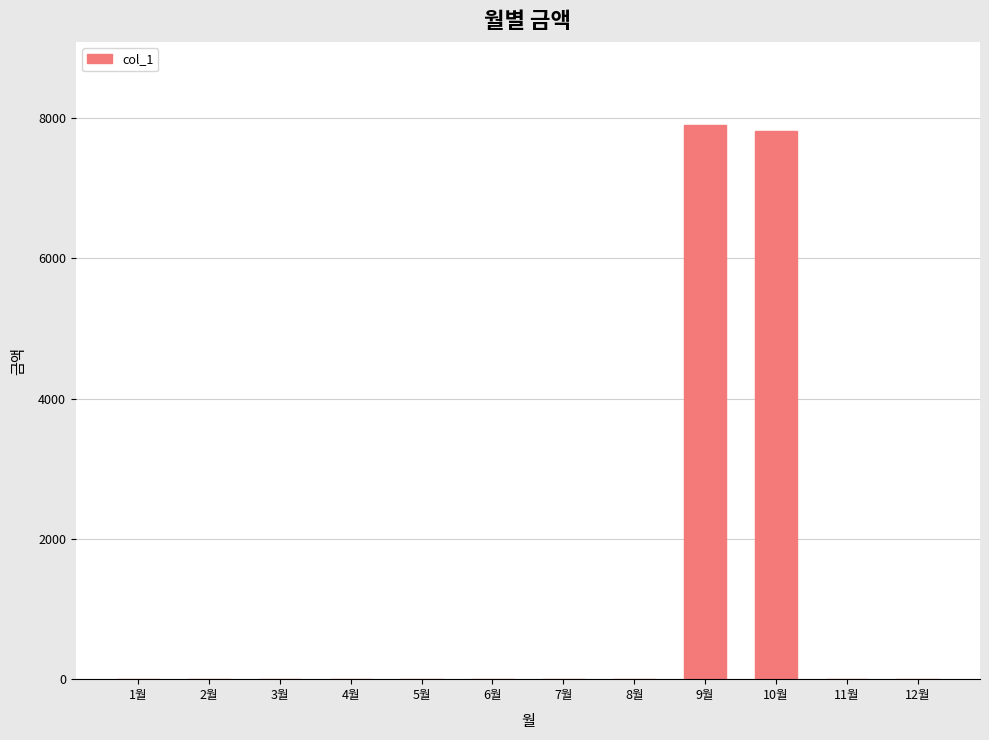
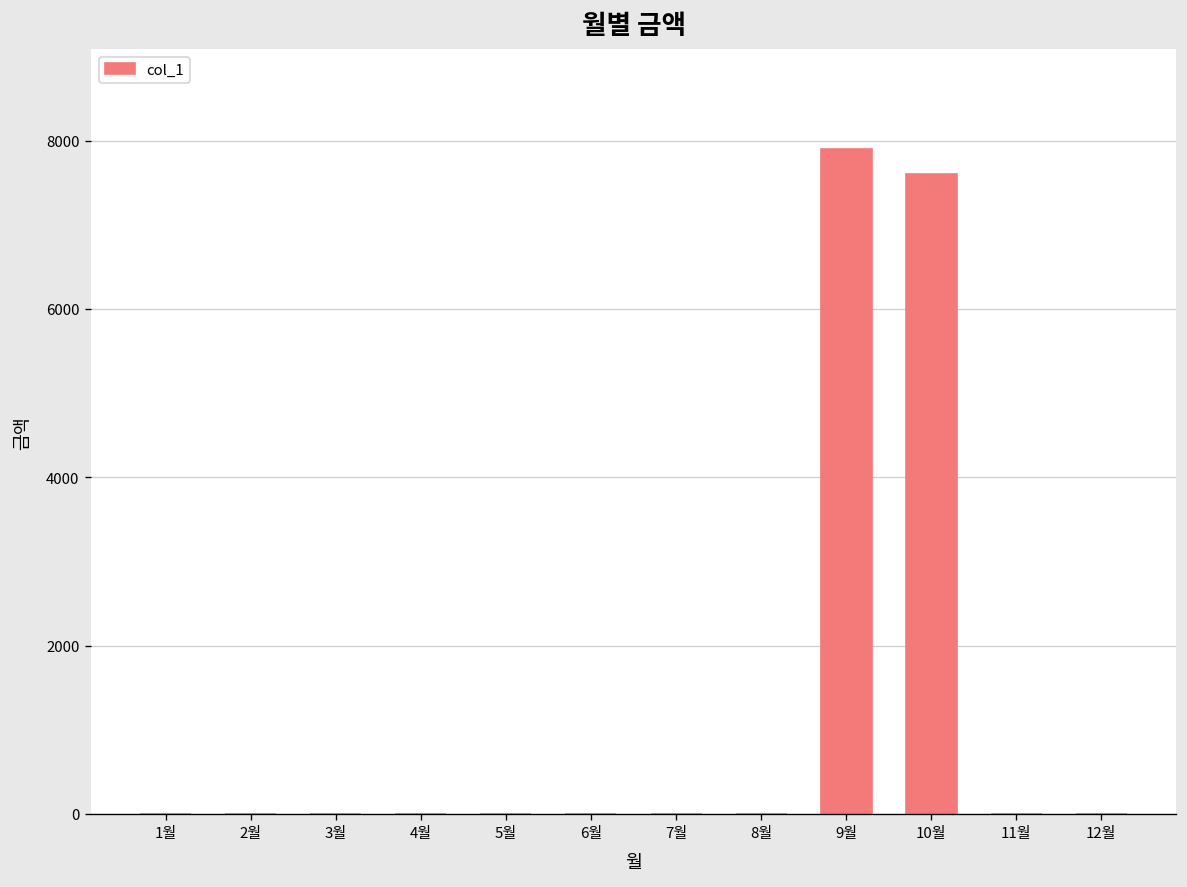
10월: 7800 -> 7600
